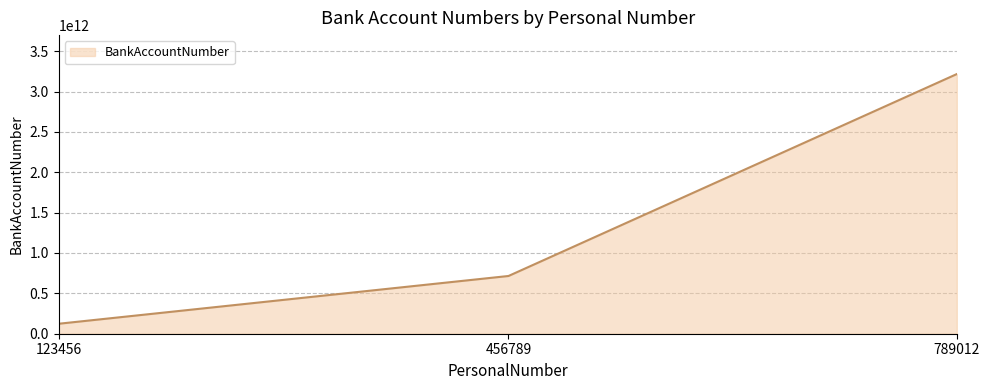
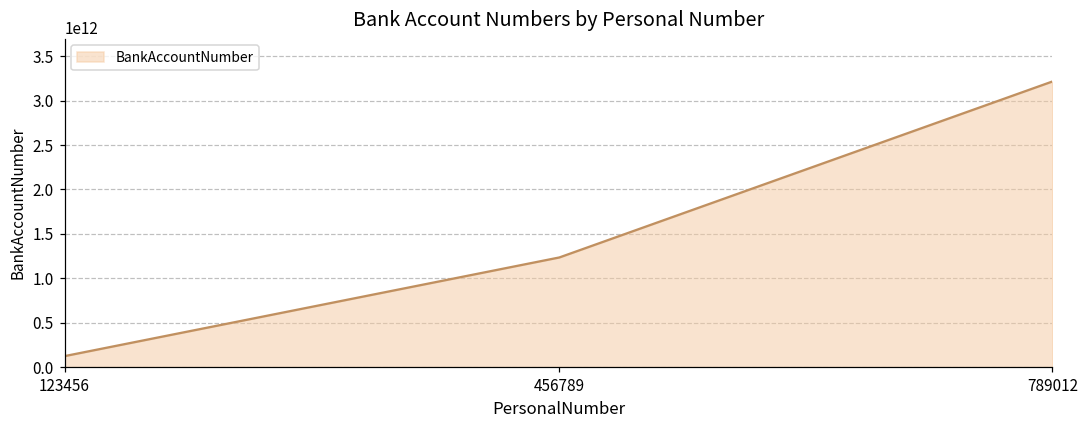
456789: 700000000000 -> 1200000000000
